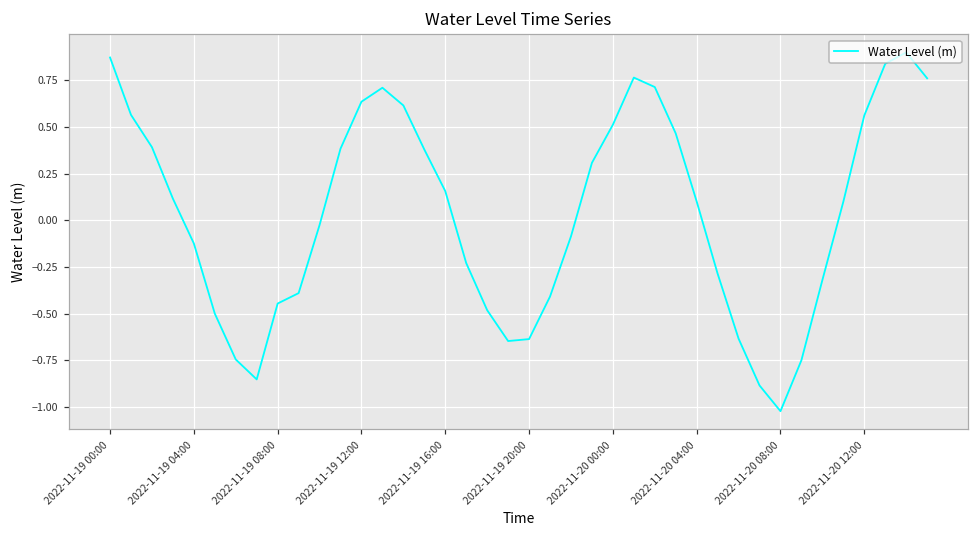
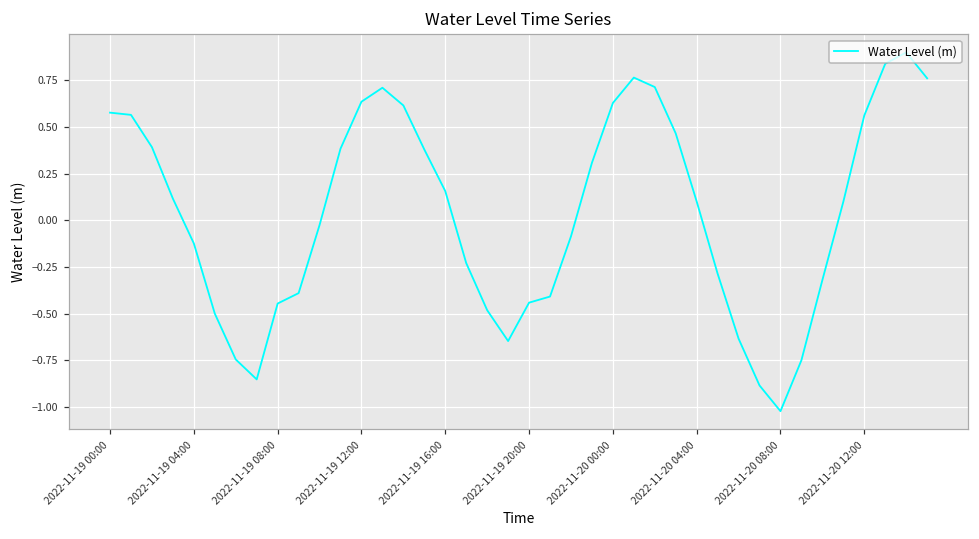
2022-11-19 00:00: 0.87 -> 0.58
2022-11-19 20:00: -0.64 -> -0.44
2022-11-20 00:00: 0.51 -> 0.63
